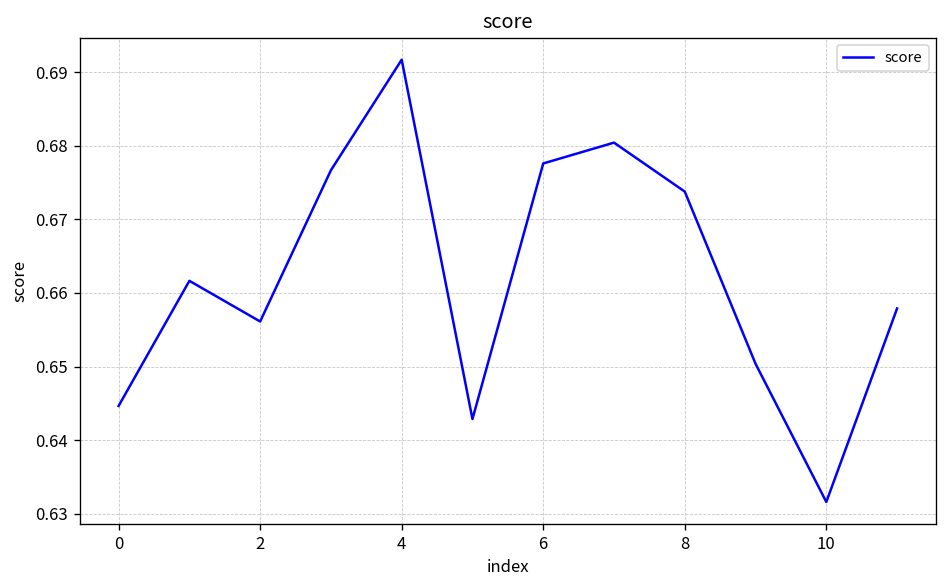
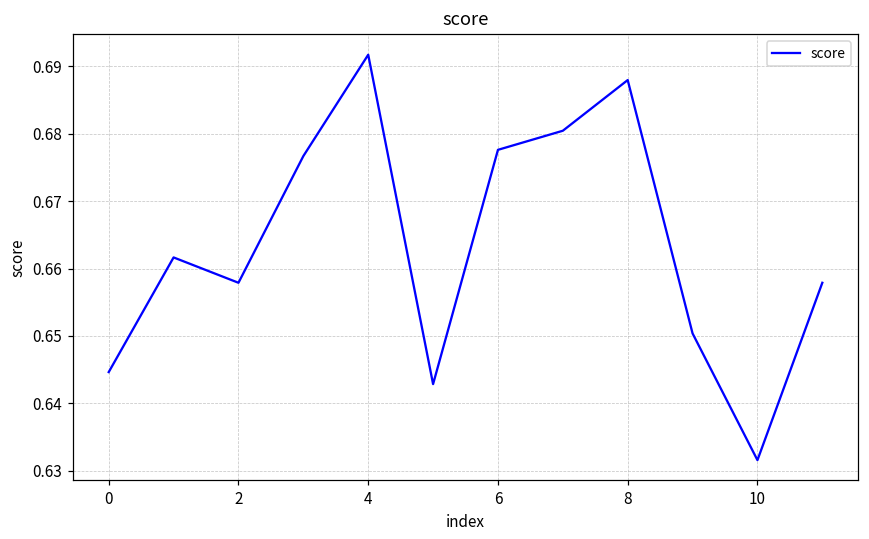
2: 0.656 -> 0.658
8: 0.674 -> 0.688
